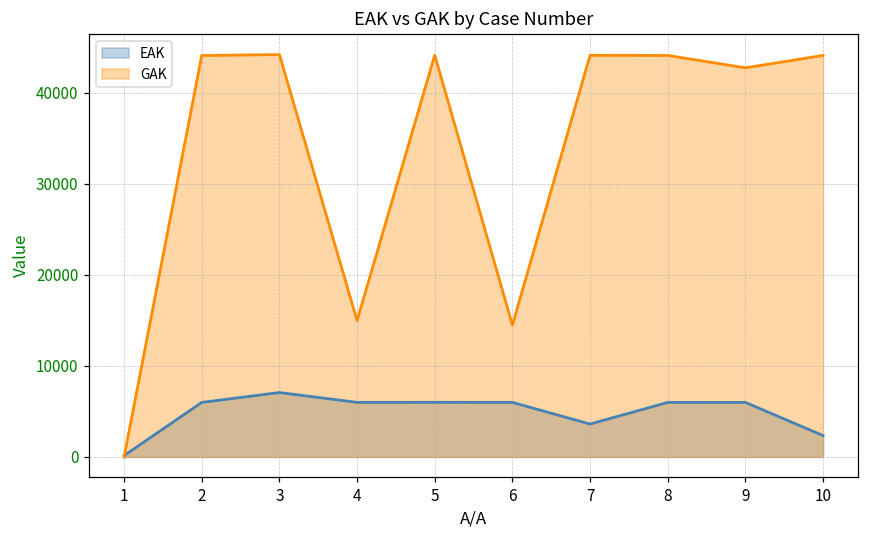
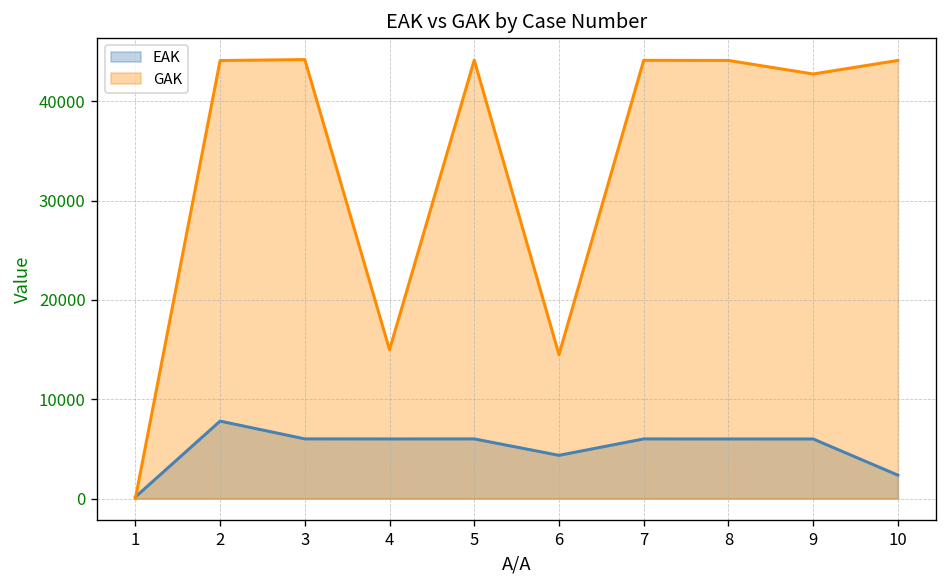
EAK, 2: 6000 -> 8000
EAK, 3: 7000 -> 6000
EAK, 6: 6000 -> 4000
EAK, 7: 4000 -> 6000
